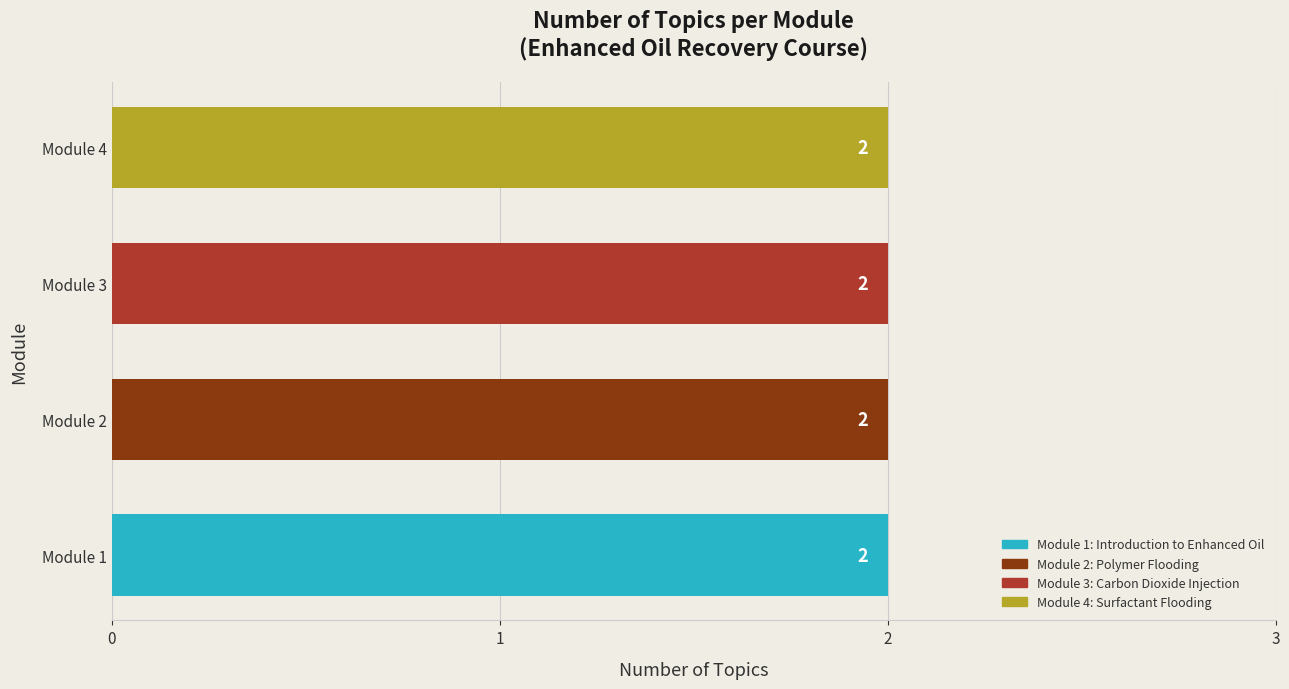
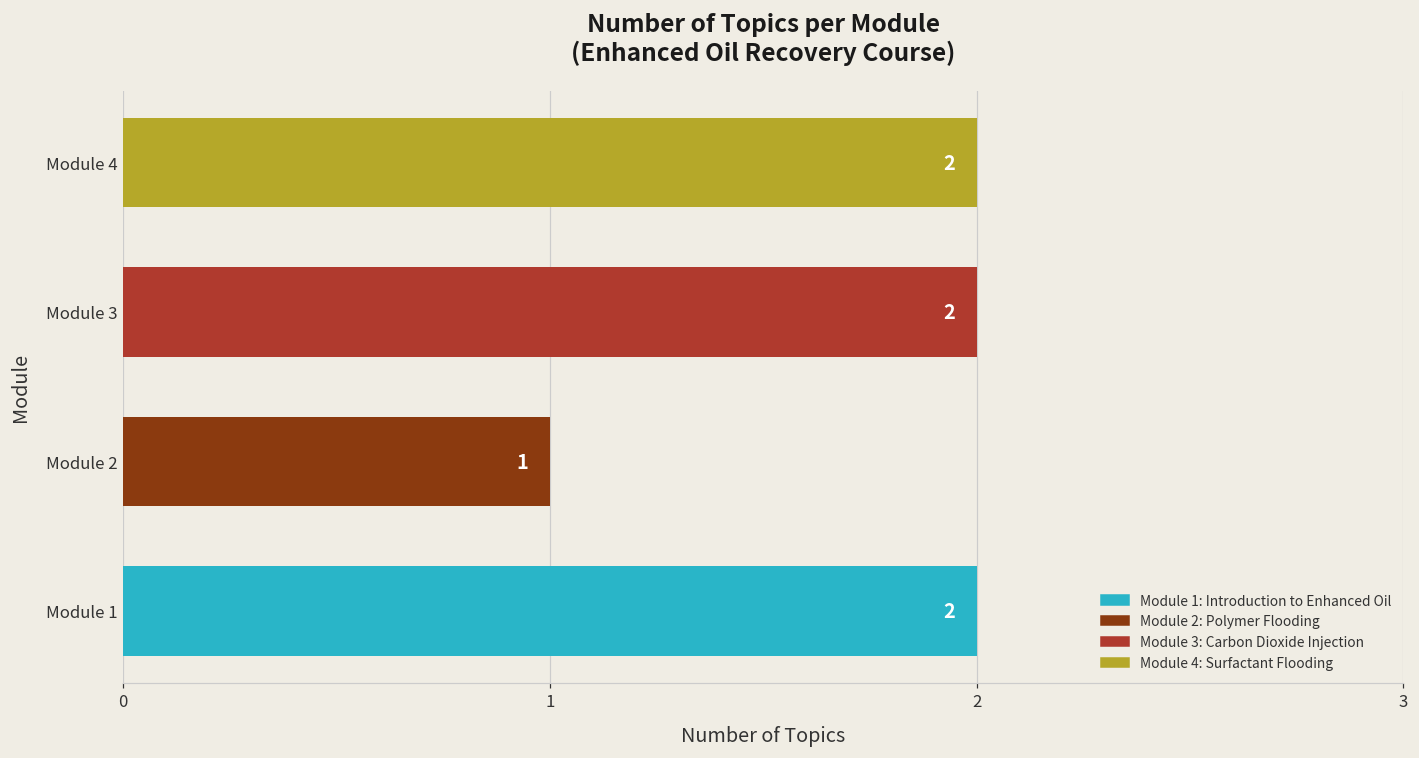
Module 2: 2 -> 1
